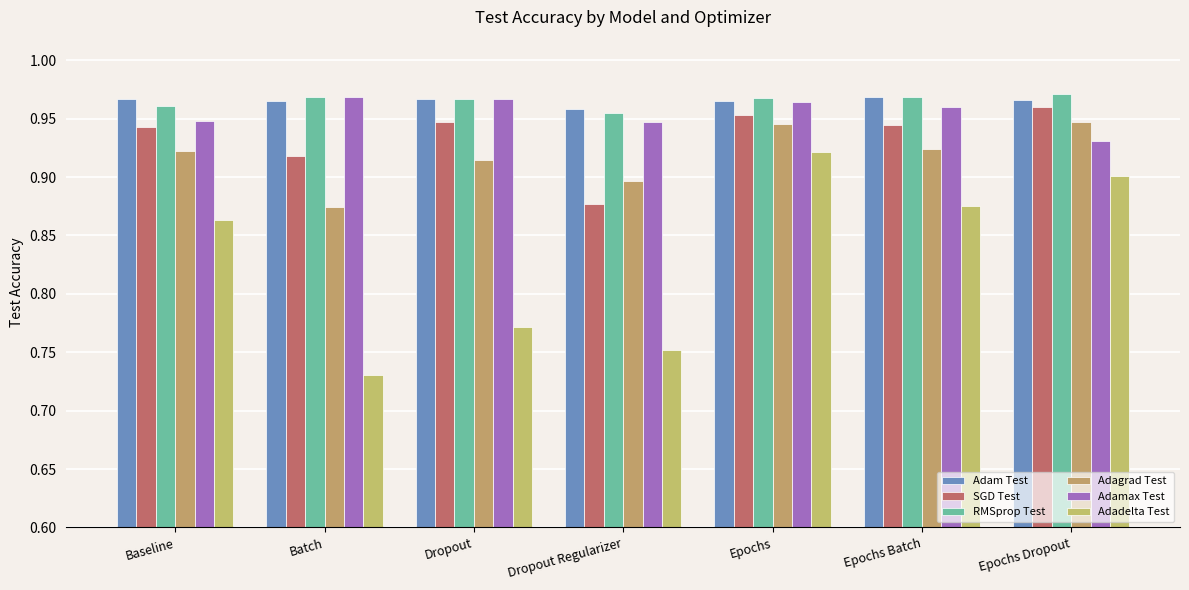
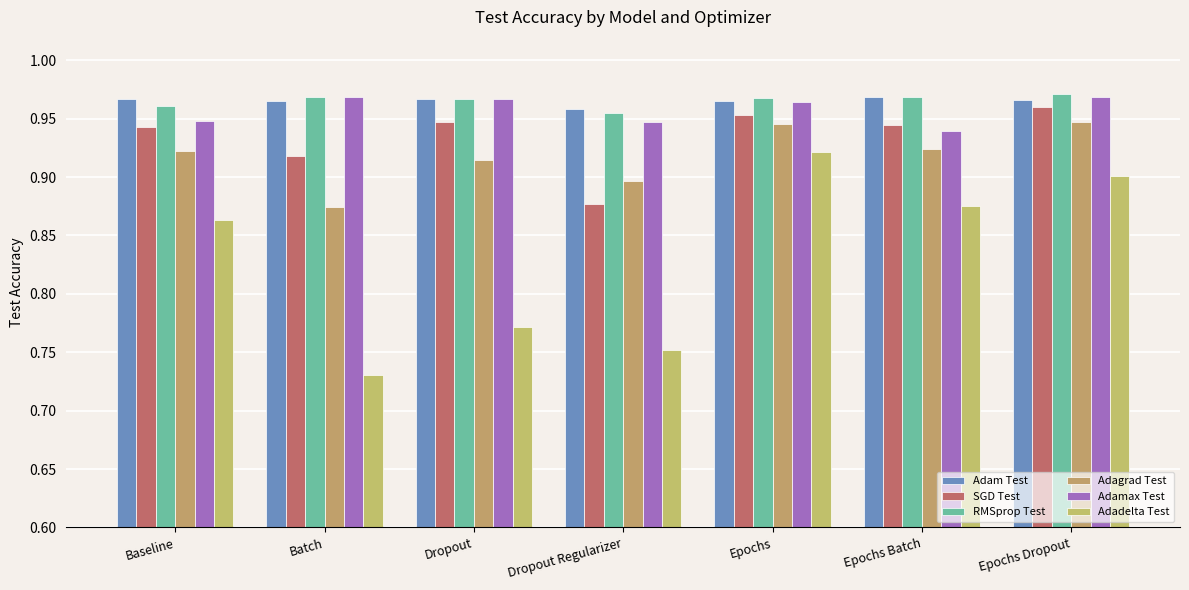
Adamax Test, Epochs Batch: 0.960 -> 0.939
Adamax Test, Epochs Dropout: 0.931 -> 0.969
